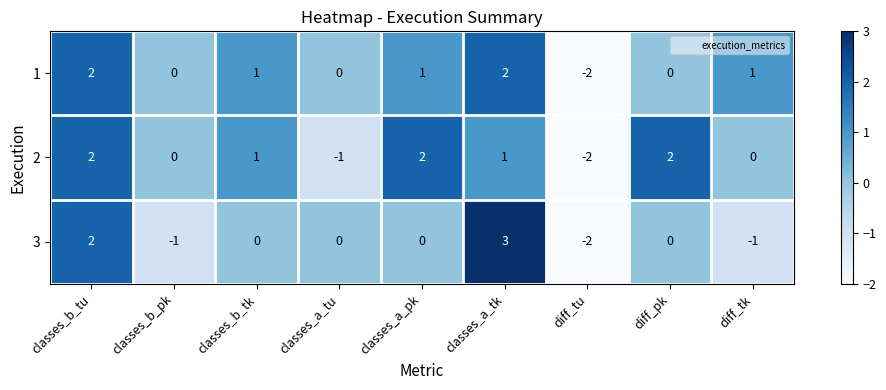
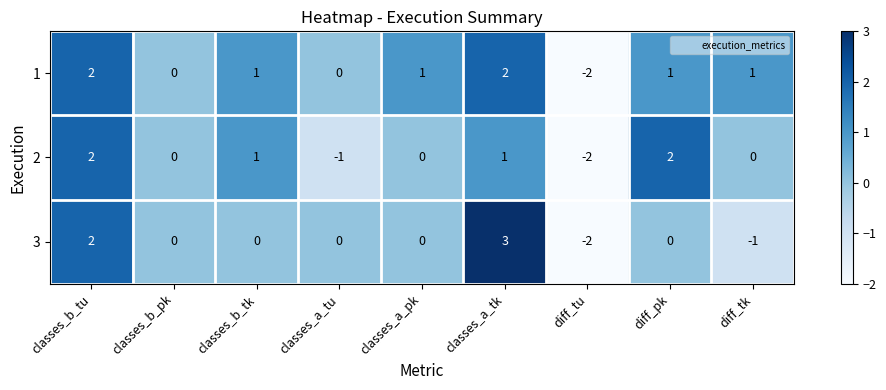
1, diff_pk: 0 -> 1
2, classes_a_pk: 2 -> 0
3, classes_b_pk: -1 -> 0
